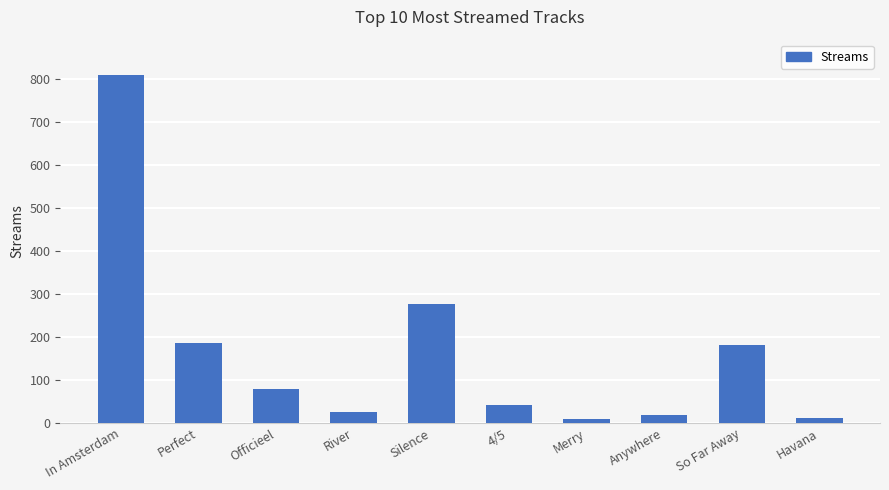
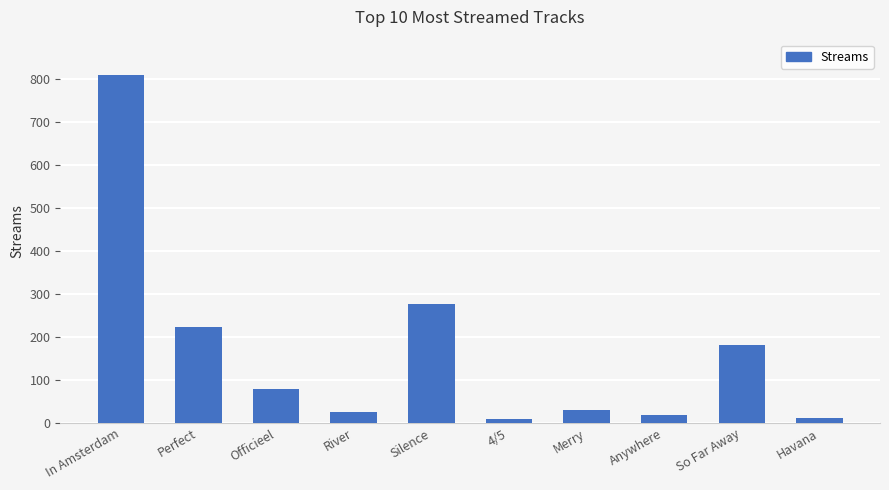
Perfect: 190 -> 220
4/5: 40 -> 10
Merry: 10 -> 30
